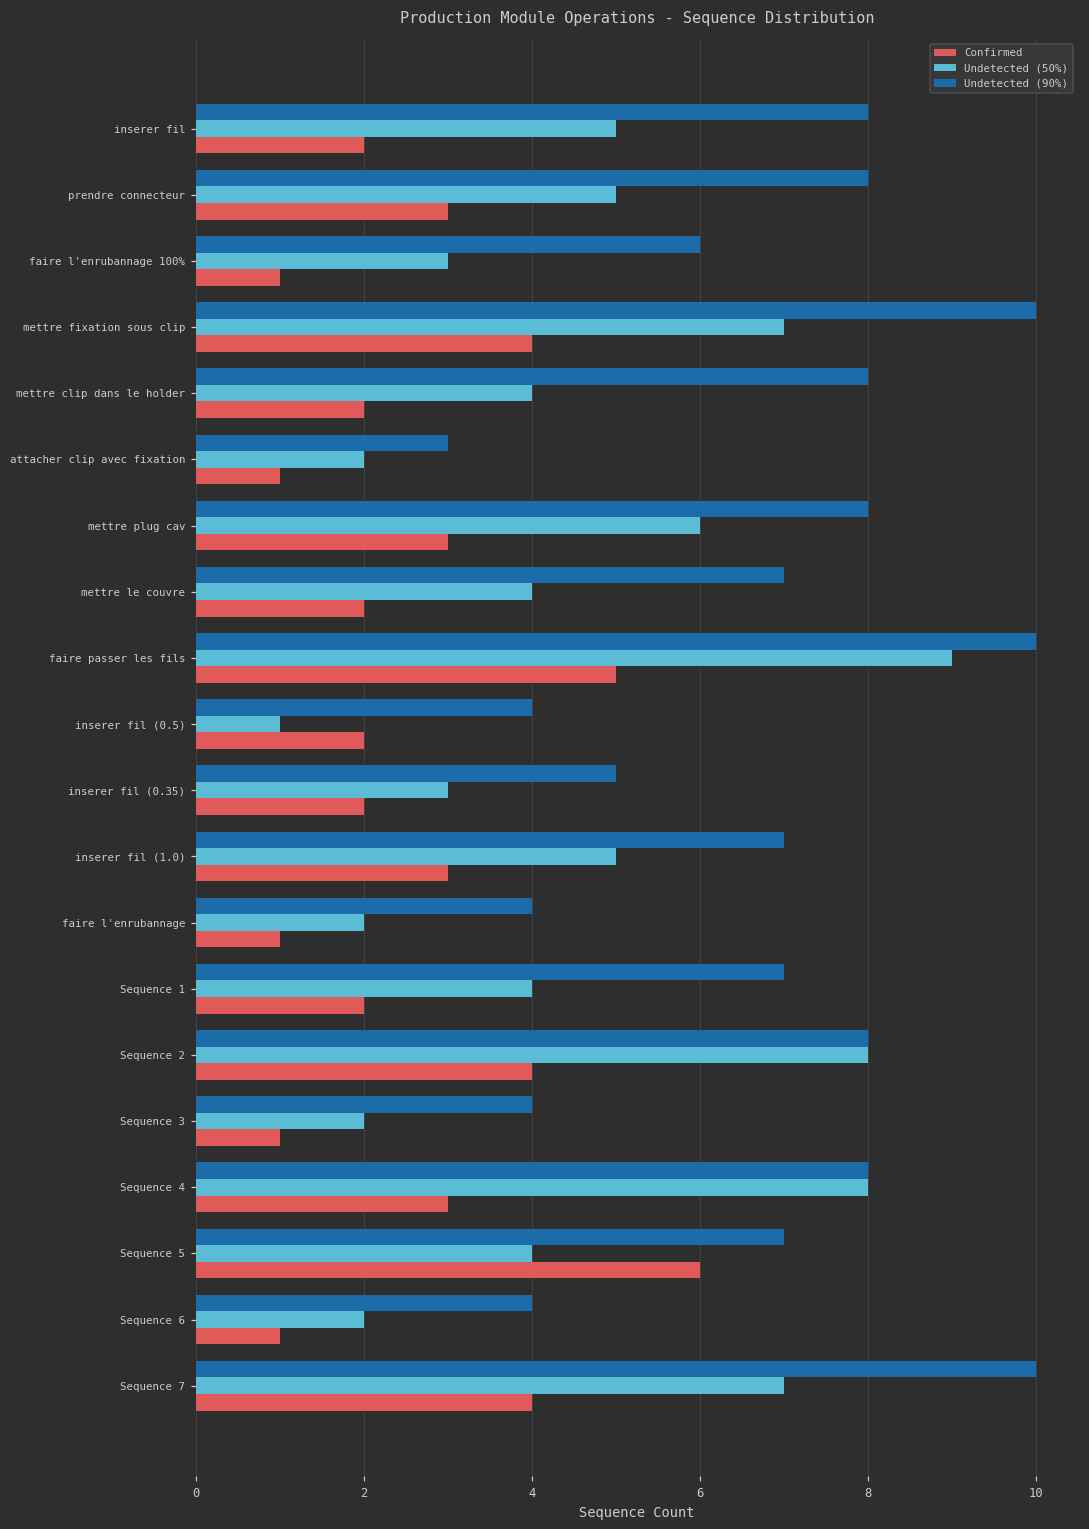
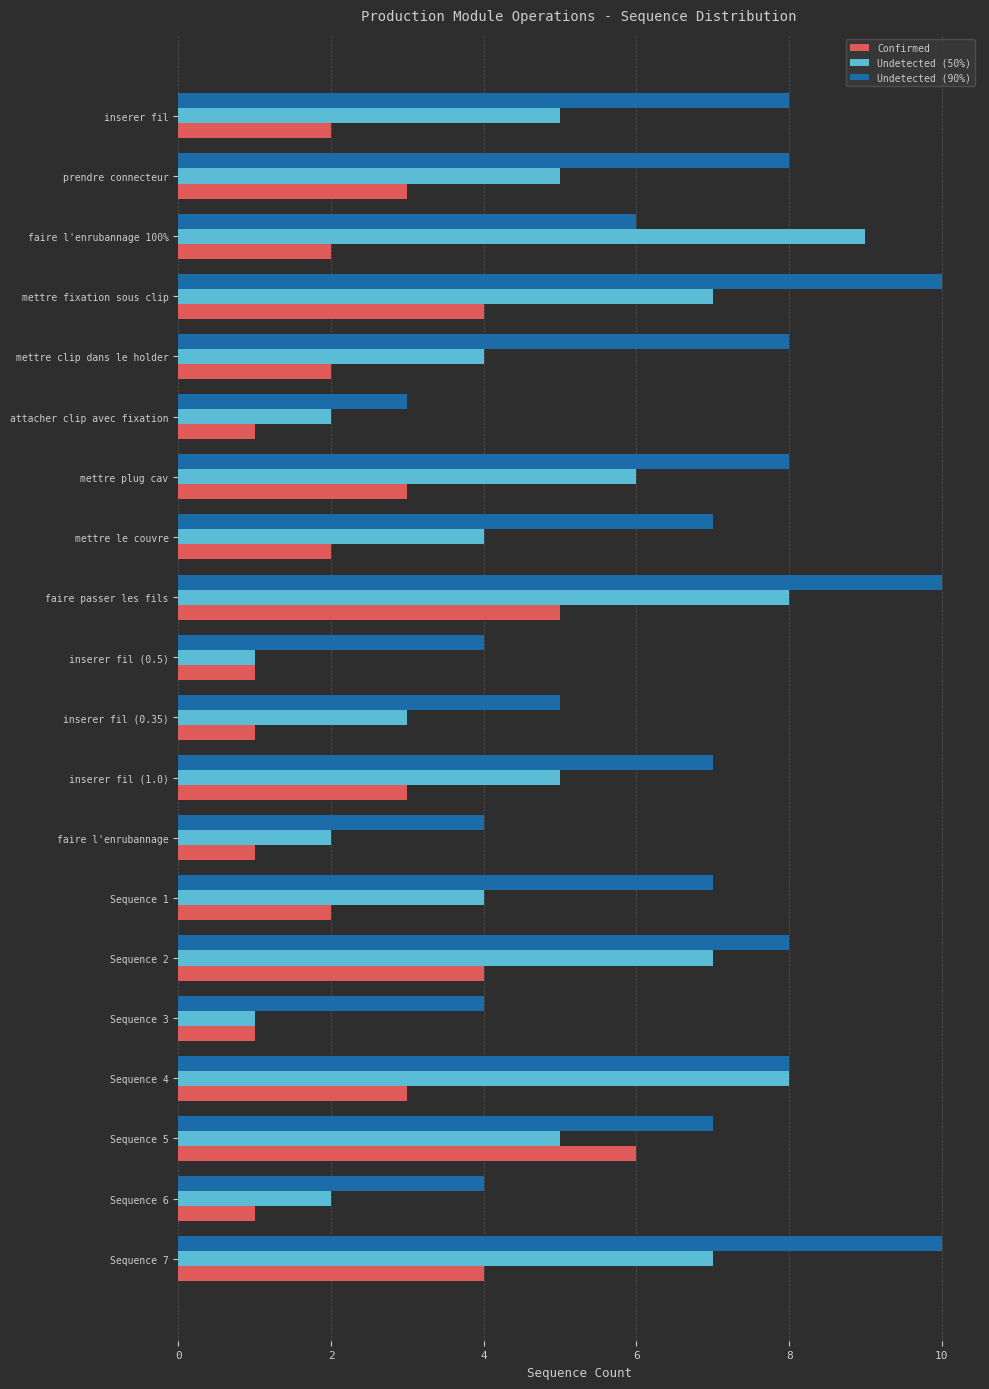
Undetected (50%), faire l'enrubannage 100%: 3 -> 9
Confirmed, faire l'enrubannage 100%: 1 -> 2
Undetected (50%), faire passer les fils: 9 -> 8
Confirmed, inserer fil (0.5): 2 -> 1
Confirmed, inserer fil (0.35): 2 -> 1
Undetected (50%), Sequence 2: 8 -> 7
Undetected (50%), Sequence 3: 2 -> 1
Undetected (50%), Sequence 5: 4 -> 5
